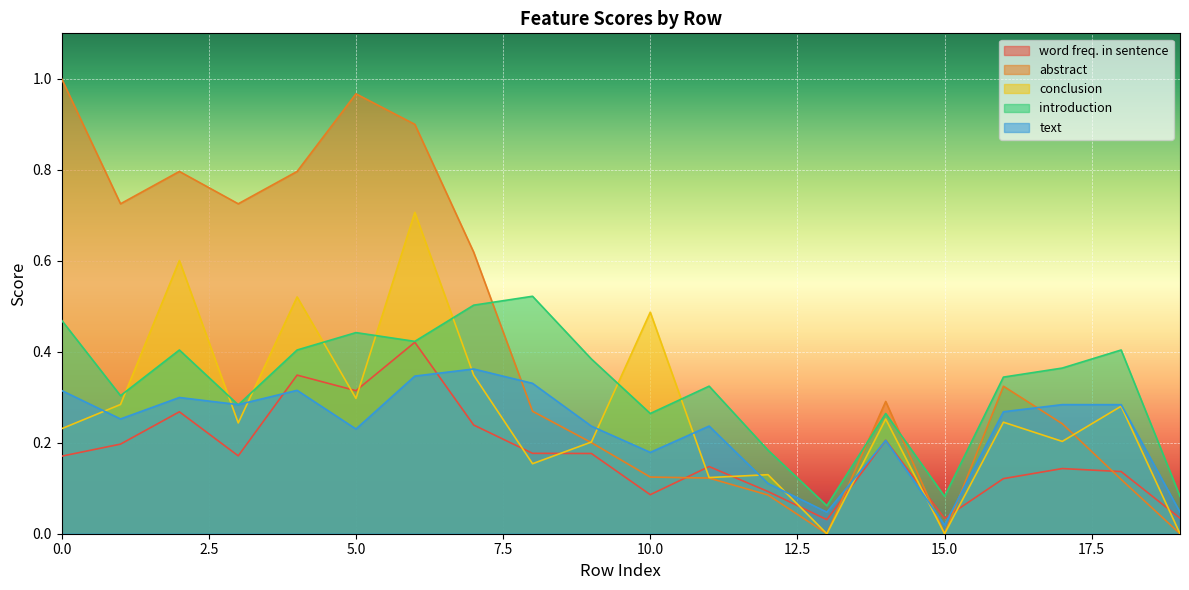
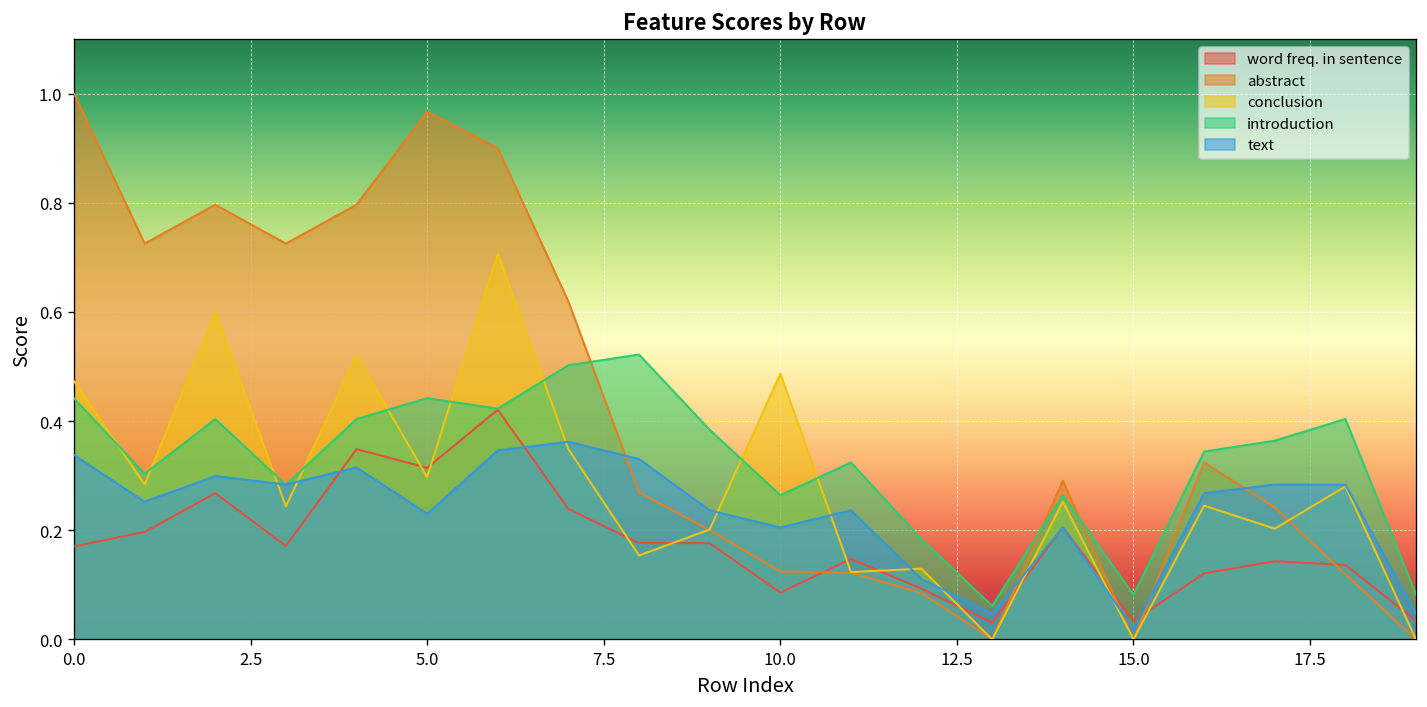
conclusion, 0.0: 0.23 -> 0.47
introduction, 0.0: 0.47 -> 0.44
text, 0.0: 0.31 -> 0.34
text, 10.0: 0.18 -> 0.21
